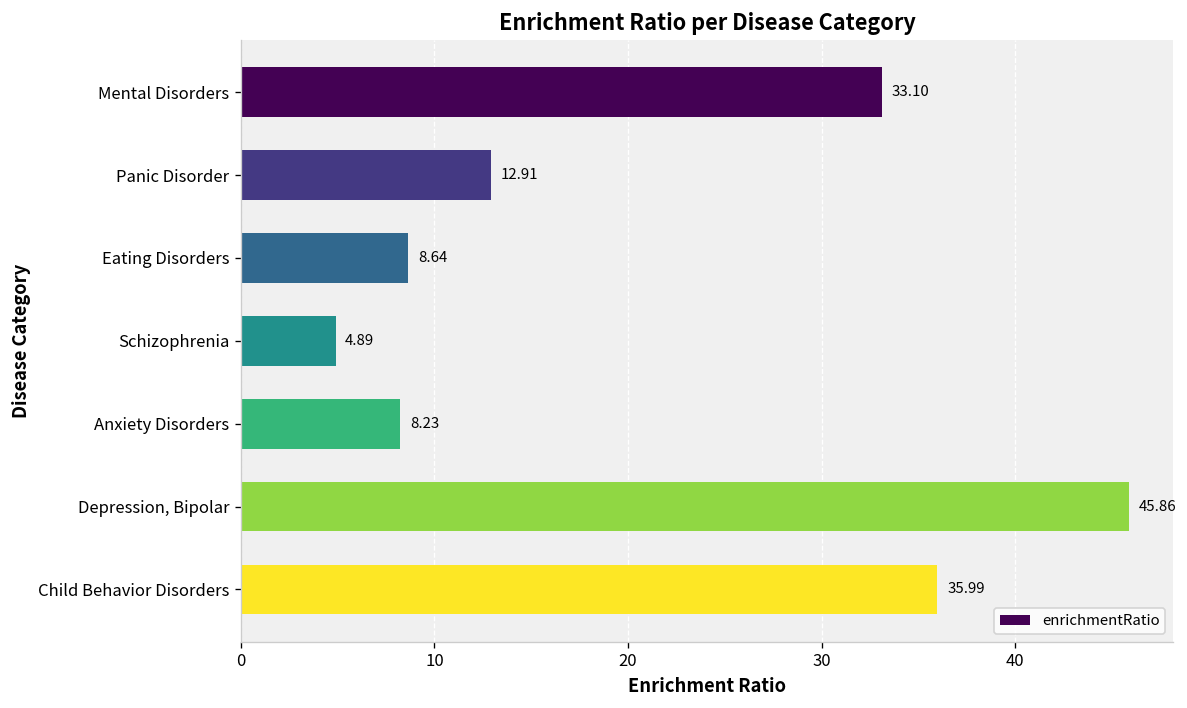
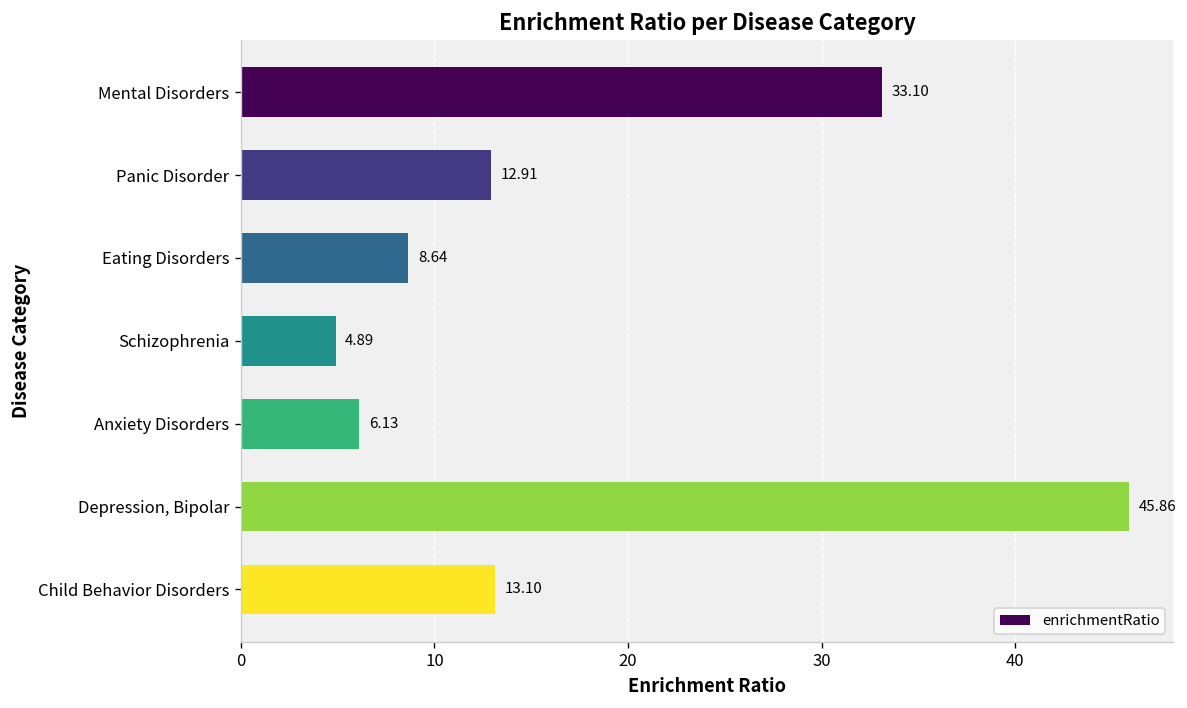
Anxiety Disorders: 8.23 -> 6.13
Child Behavior Disorders: 35.99 -> 13.10
